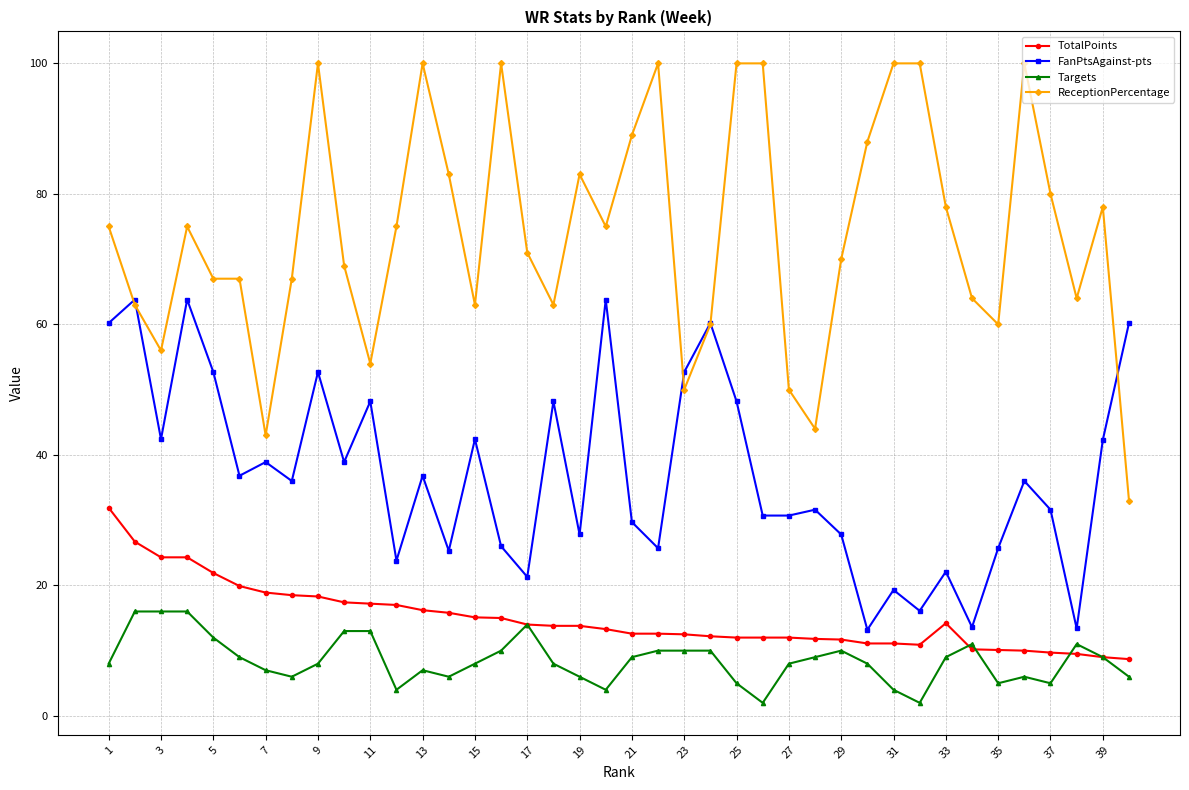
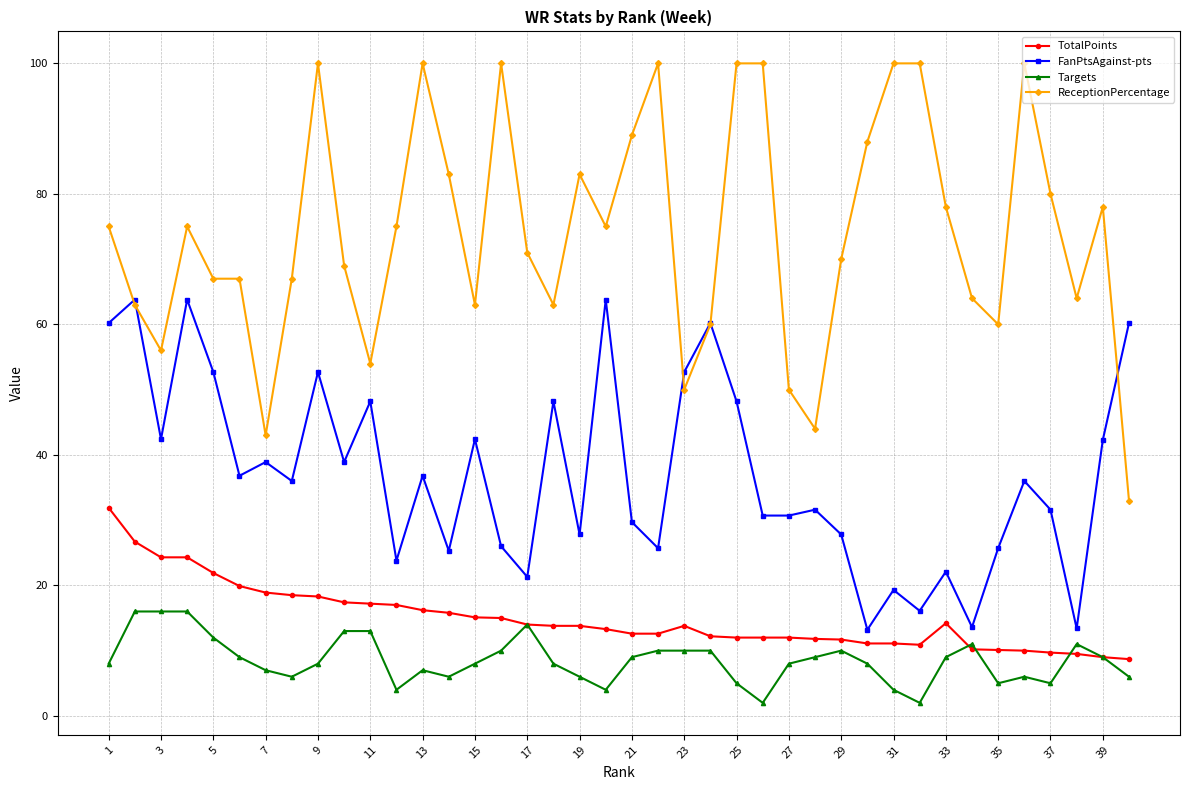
TotalPoints, 23: 13 -> 14
